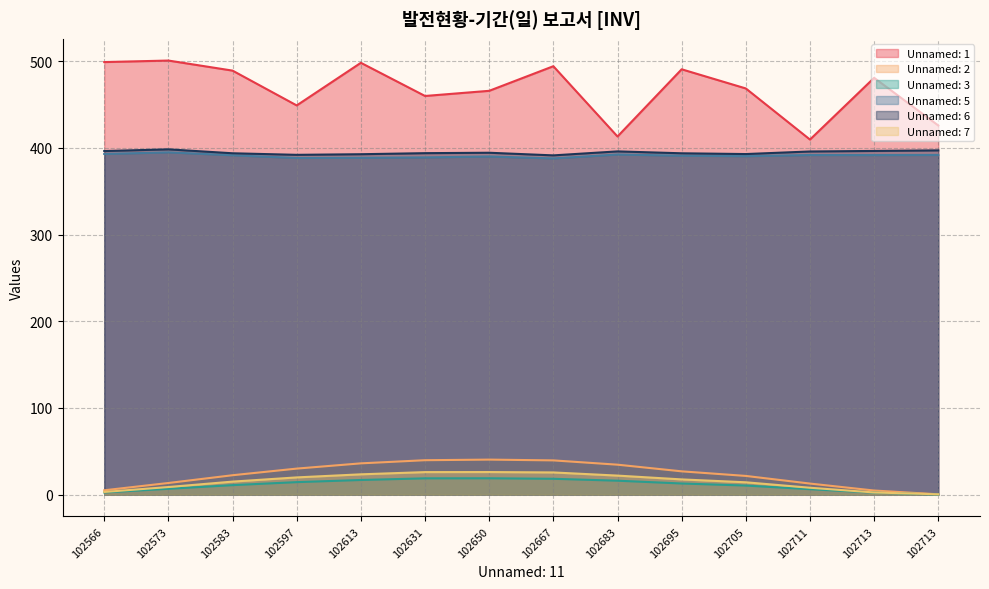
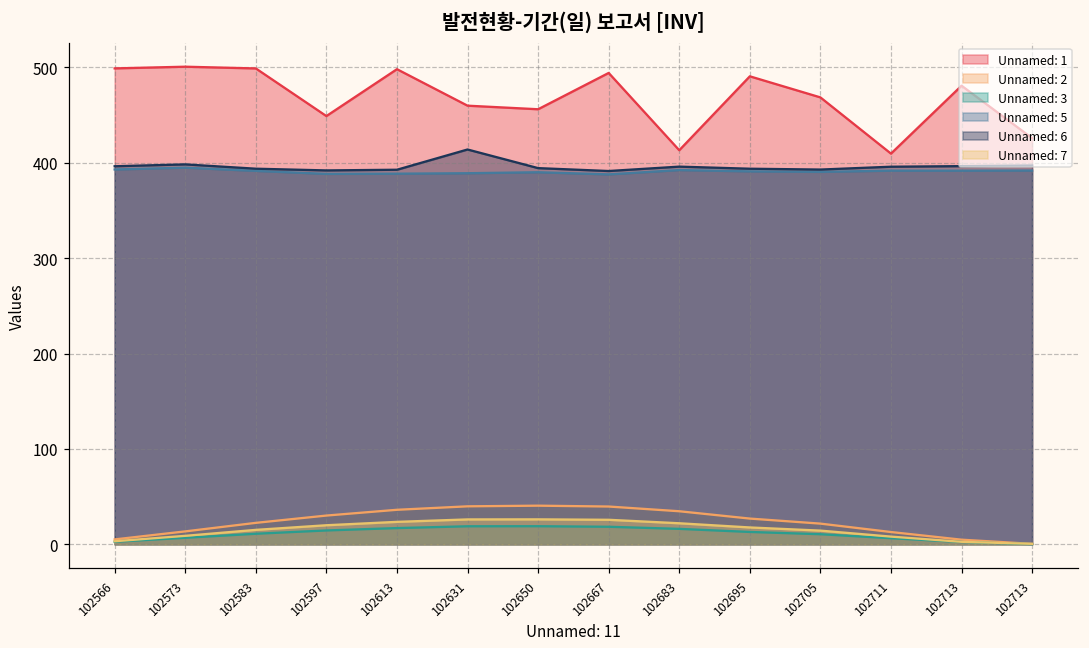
Unnamed: 1, 102583: 490 -> 500
Unnamed: 6, 102631: 390 -> 410
Unnamed: 1, 102650: 470 -> 460
